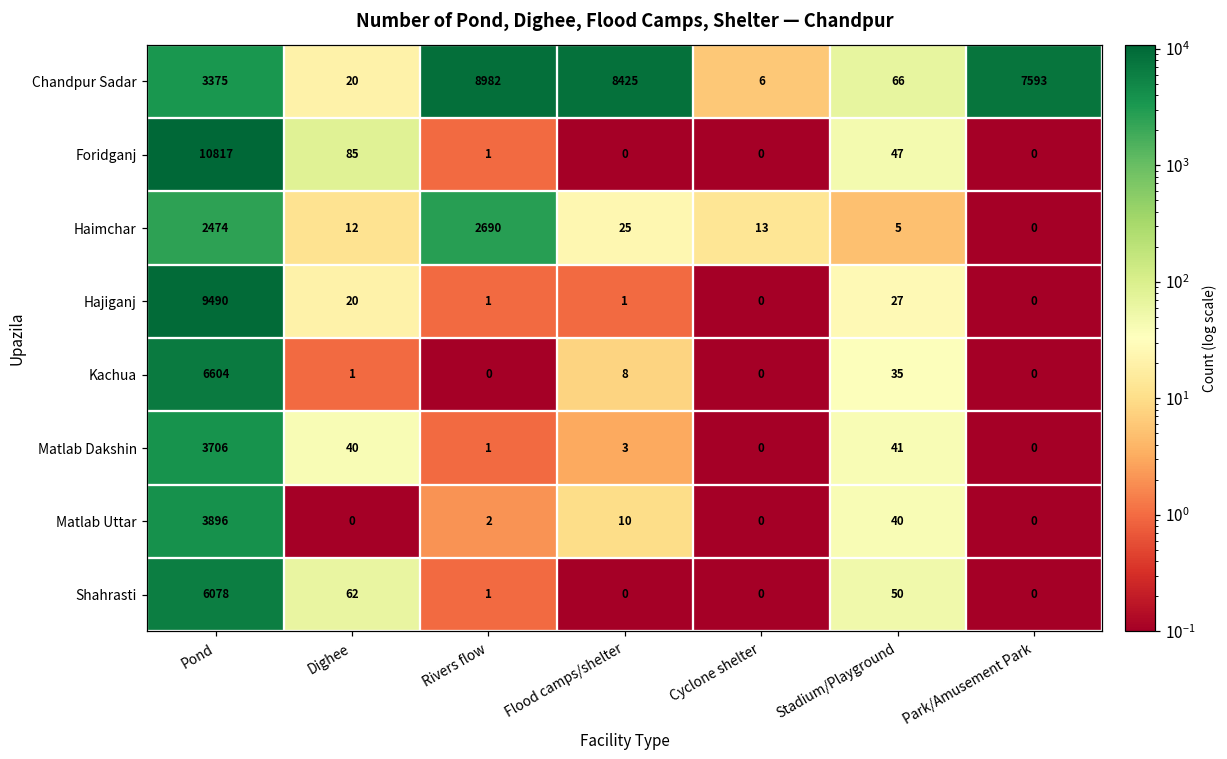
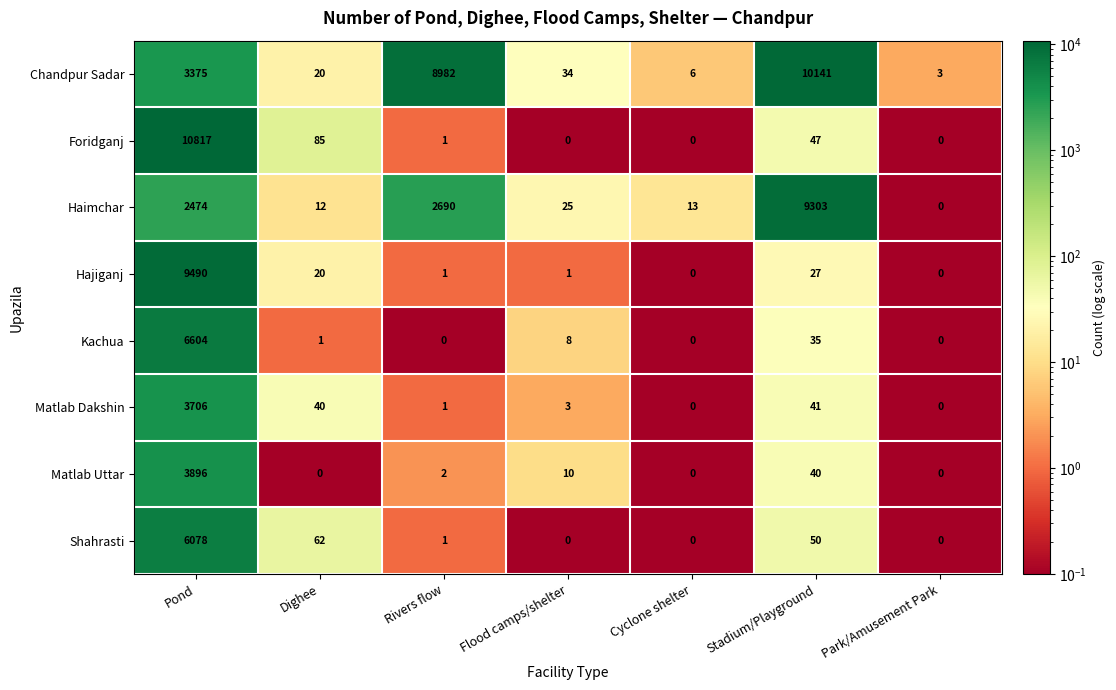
Chandpur Sadar, Flood camps/shelter: 8425 -> 34
Chandpur Sadar, Stadium/Playground: 66 -> 10141
Chandpur Sadar, Park/Amusement Park: 7593 -> 3
Haimchar, Stadium/Playground: 5 -> 9303
